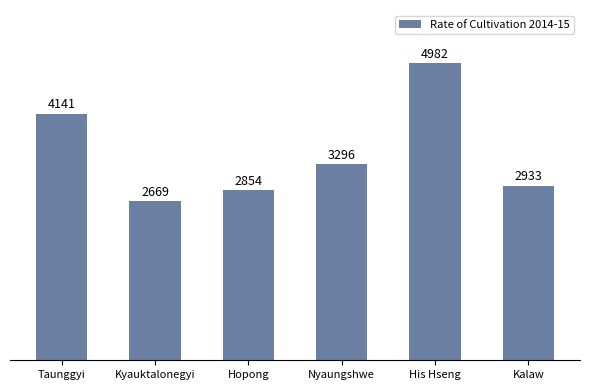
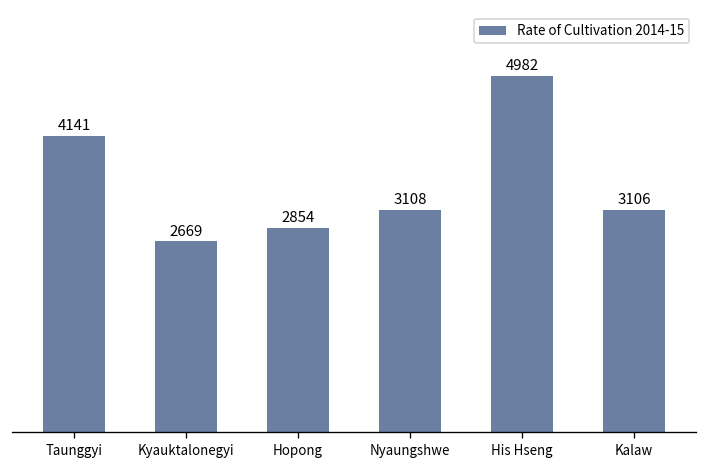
Nyaungshwe: 3296 -> 3108
Kalaw: 2933 -> 3106
